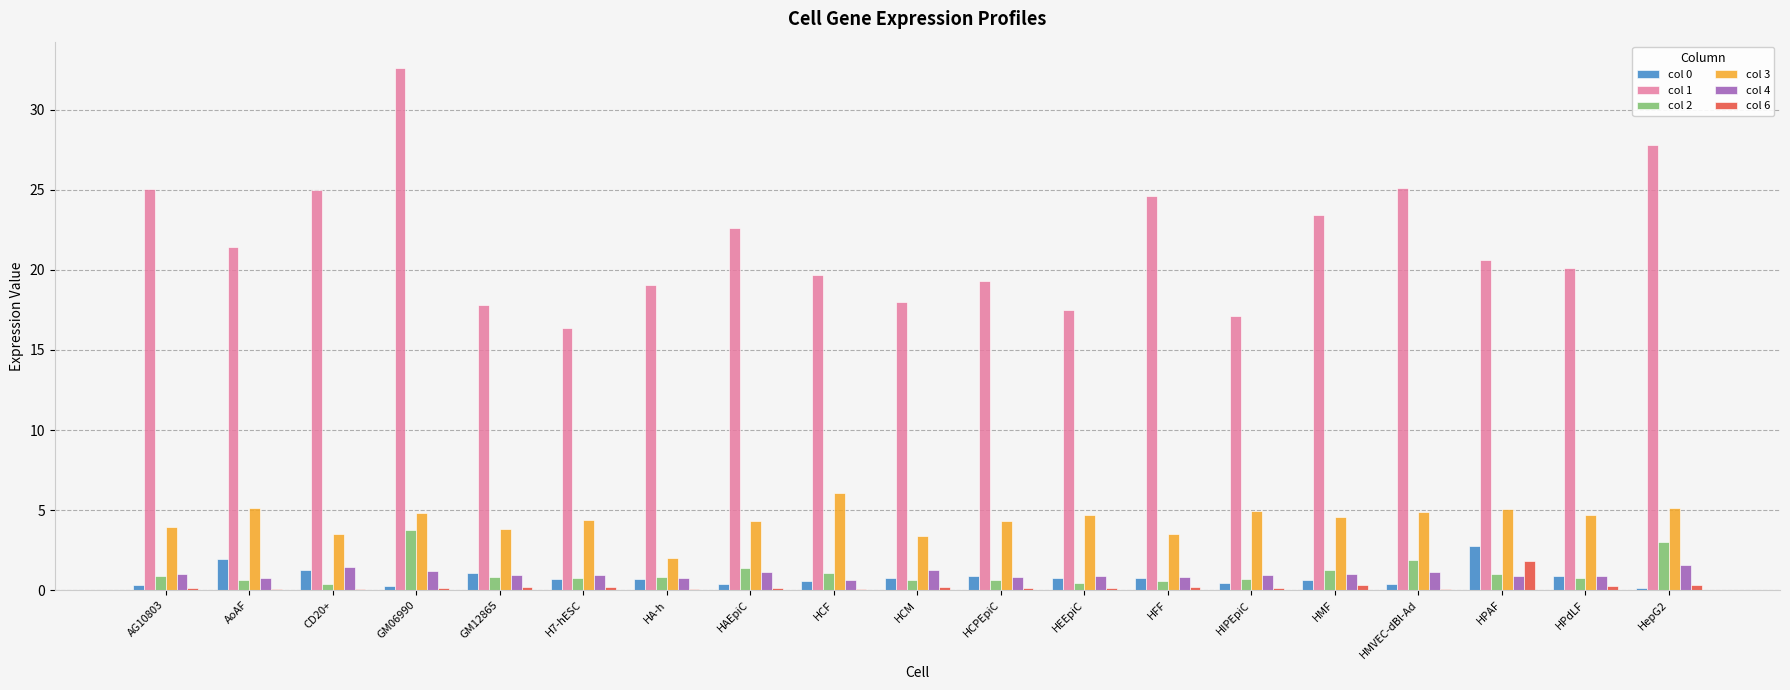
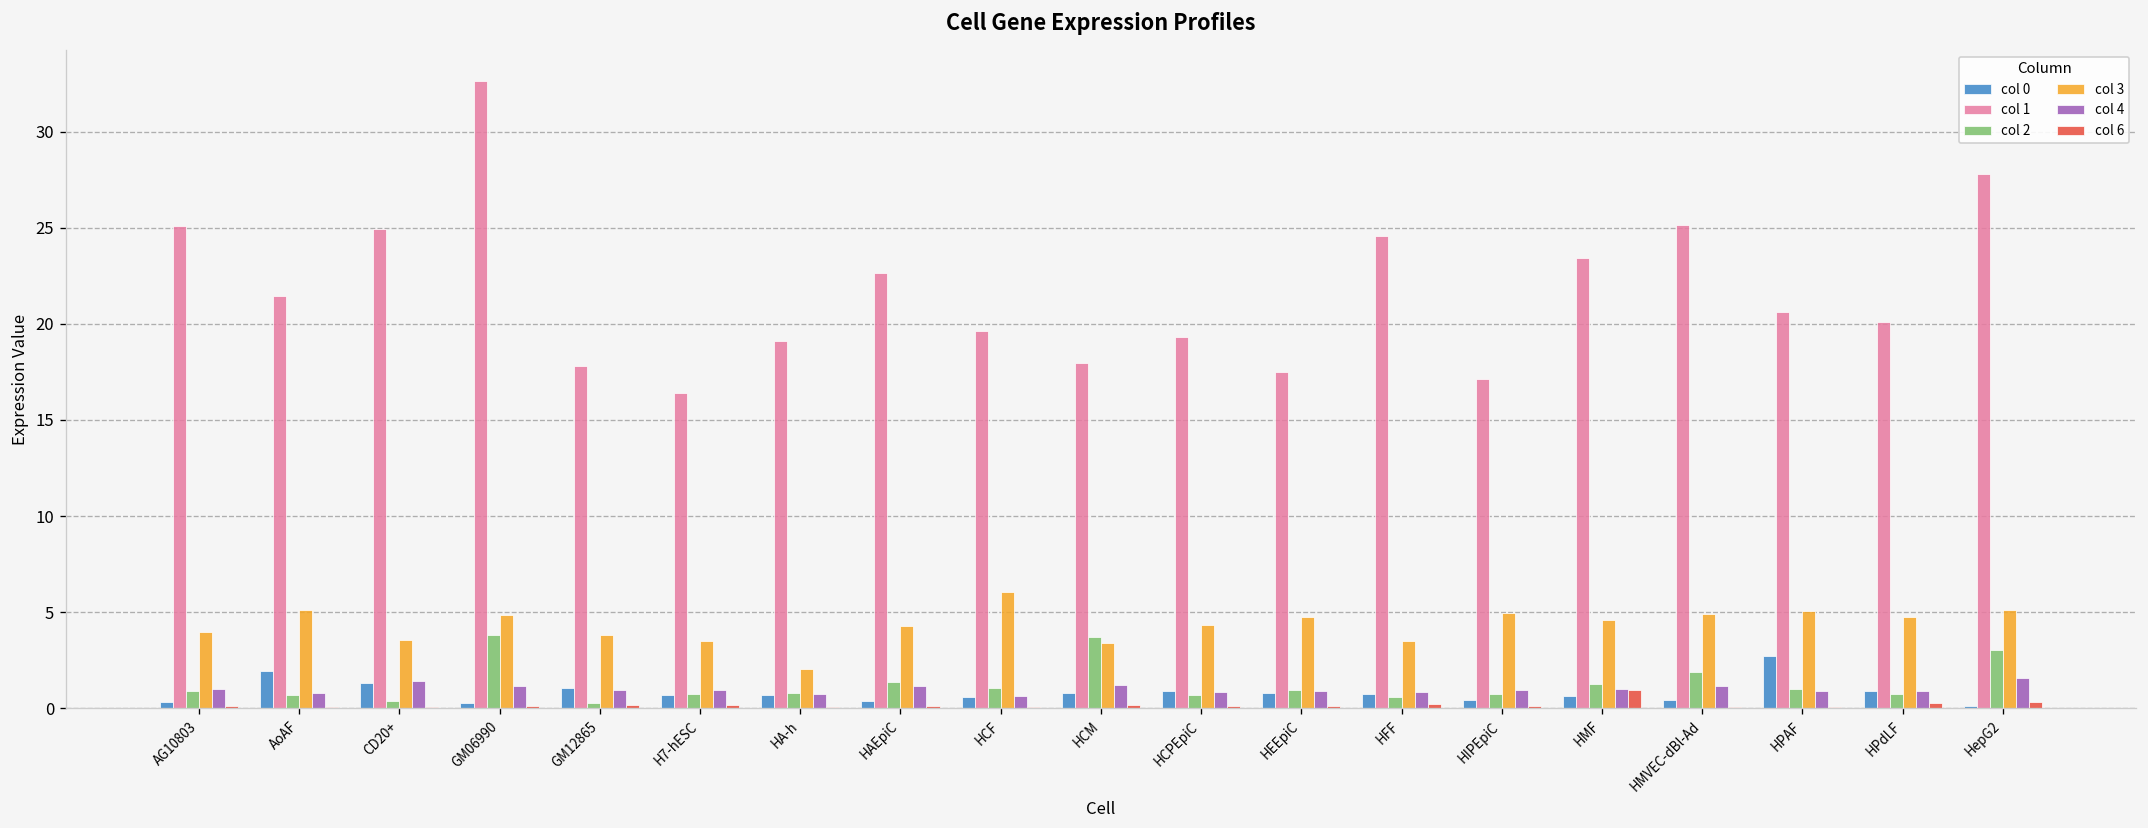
col 2, GM12865: 0.8 -> 0.3
col 3, H7-hESC: 4.4 -> 3.5
col 2, HCM: 0.6 -> 3.7
col 2, HEEpiC: 0.4 -> 0.9
col 6, HMF: 0.3 -> 1.0
col 6, HPAF: 1.8 -> 0.1
